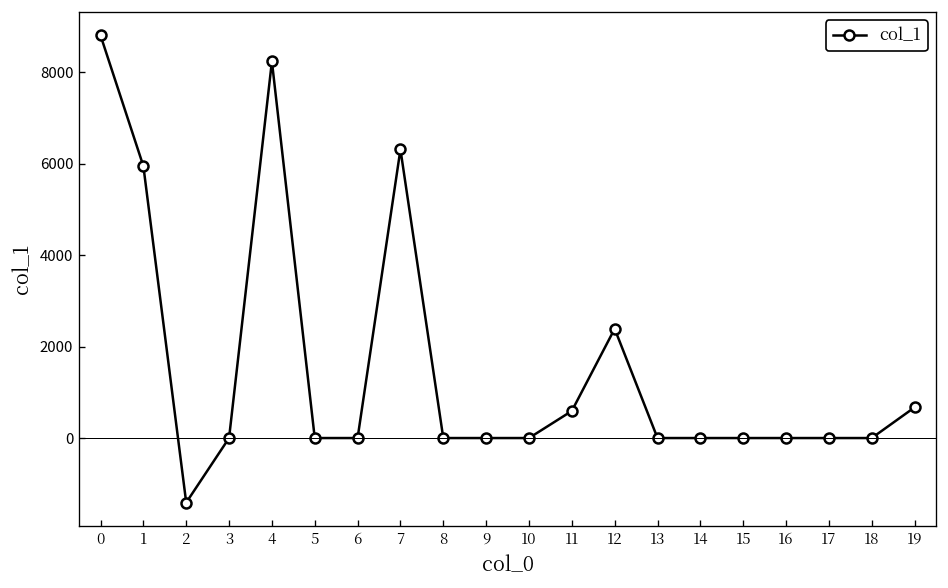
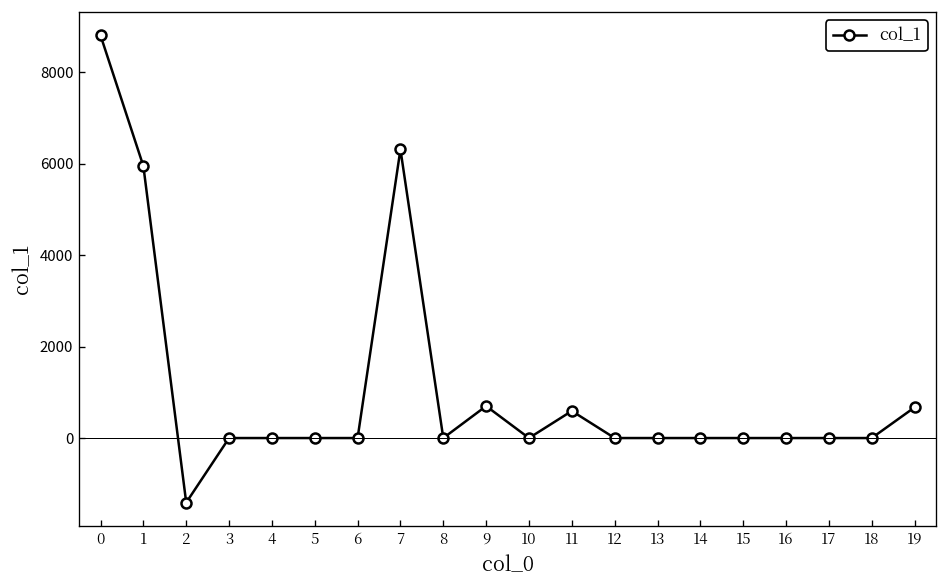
4: 8200 -> 0
9: 0 -> 700
12: 2400 -> 0
